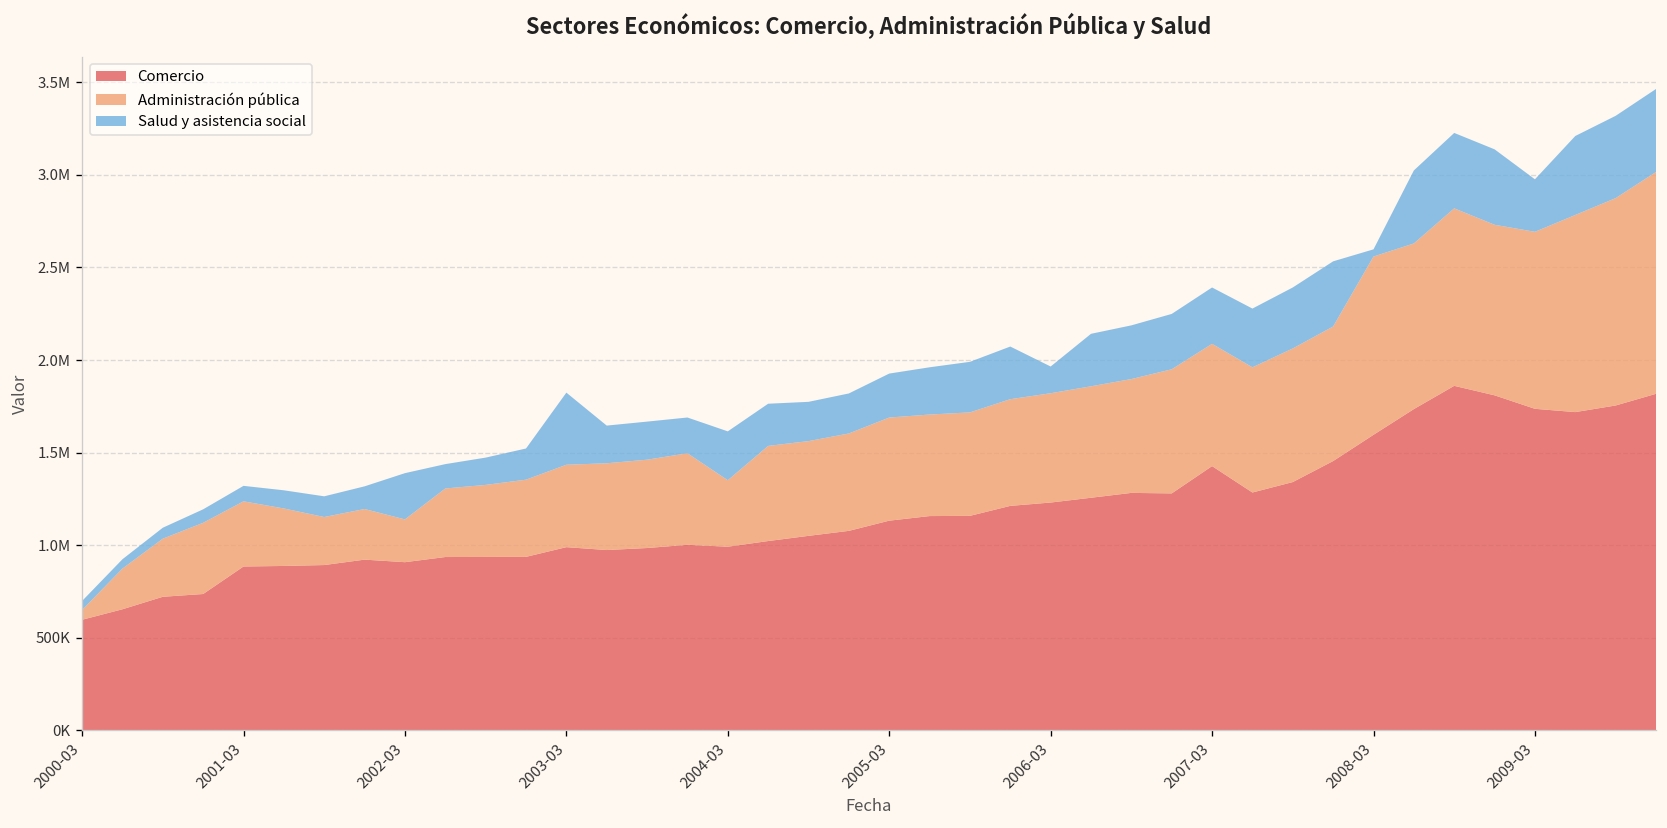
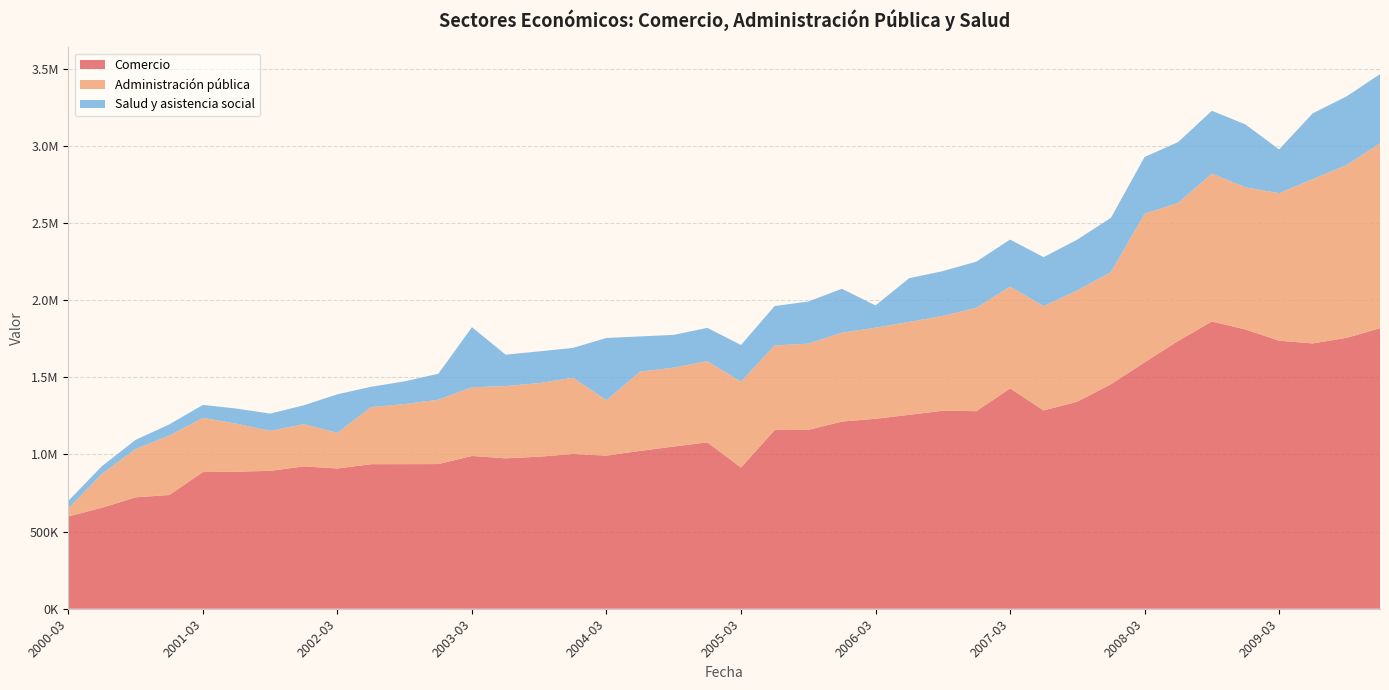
Salud y asistencia social, 2004-03: 260000 -> 400000
Comercio, 2005-03: 1130000 -> 910000
Salud y asistencia social, 2008-03: 40000 -> 370000
